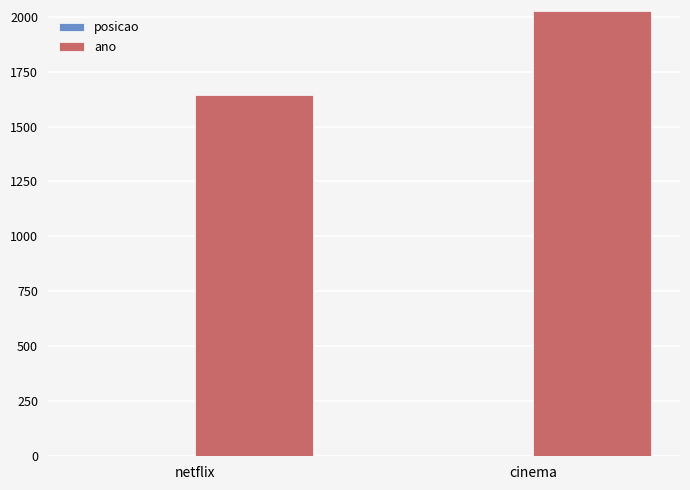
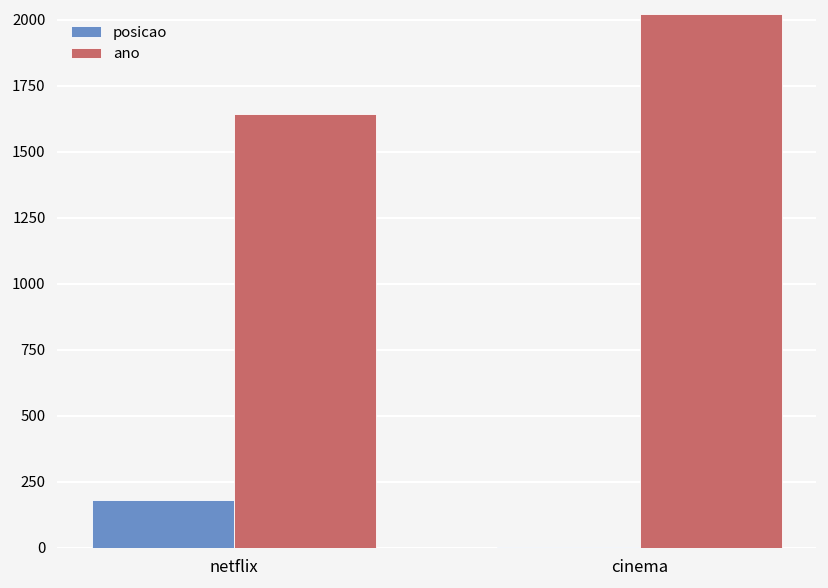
posicao, netflix: 0 -> 180
